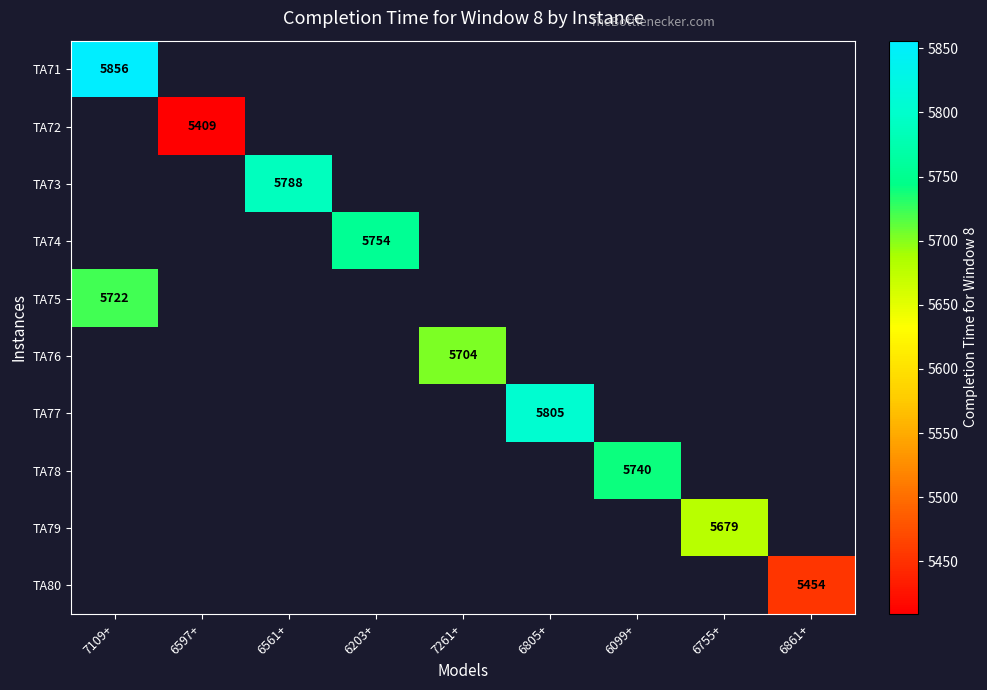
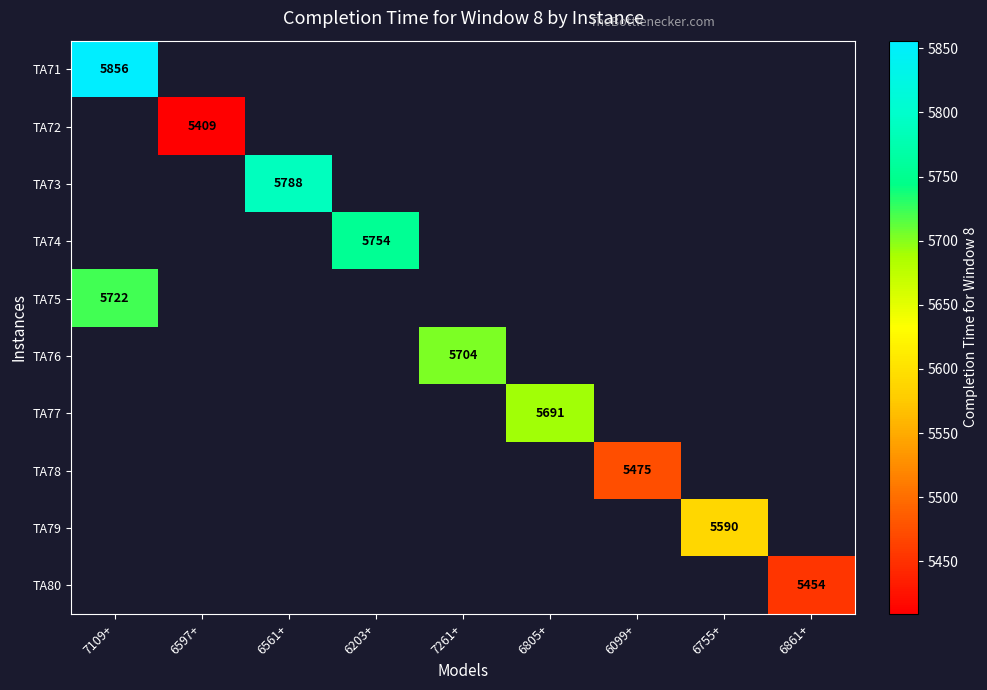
TA77, 6805+: 5805 -> 5691
TA78, 6099+: 5740 -> 5475
TA79, 6755+: 5679 -> 5590
